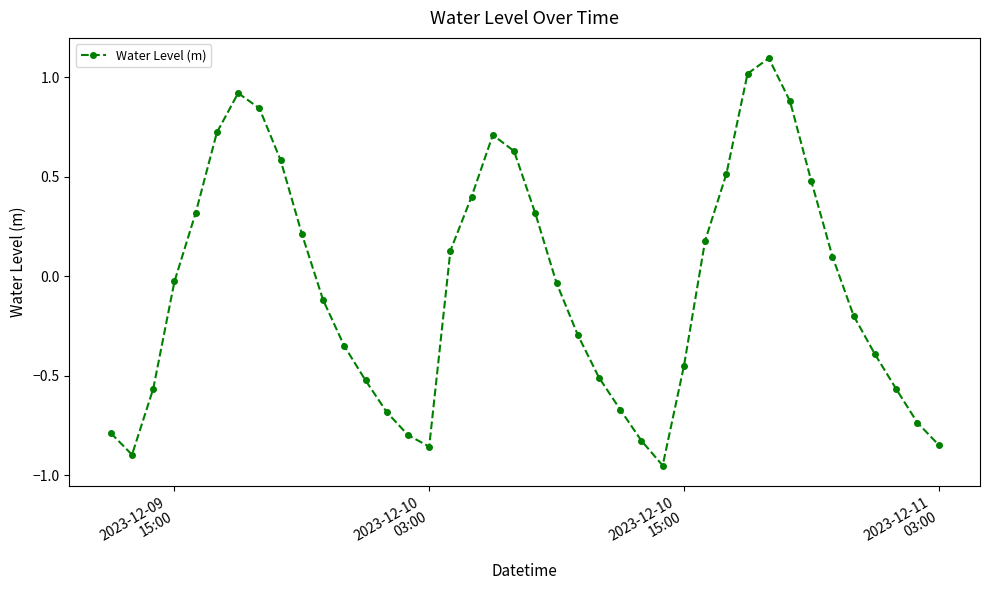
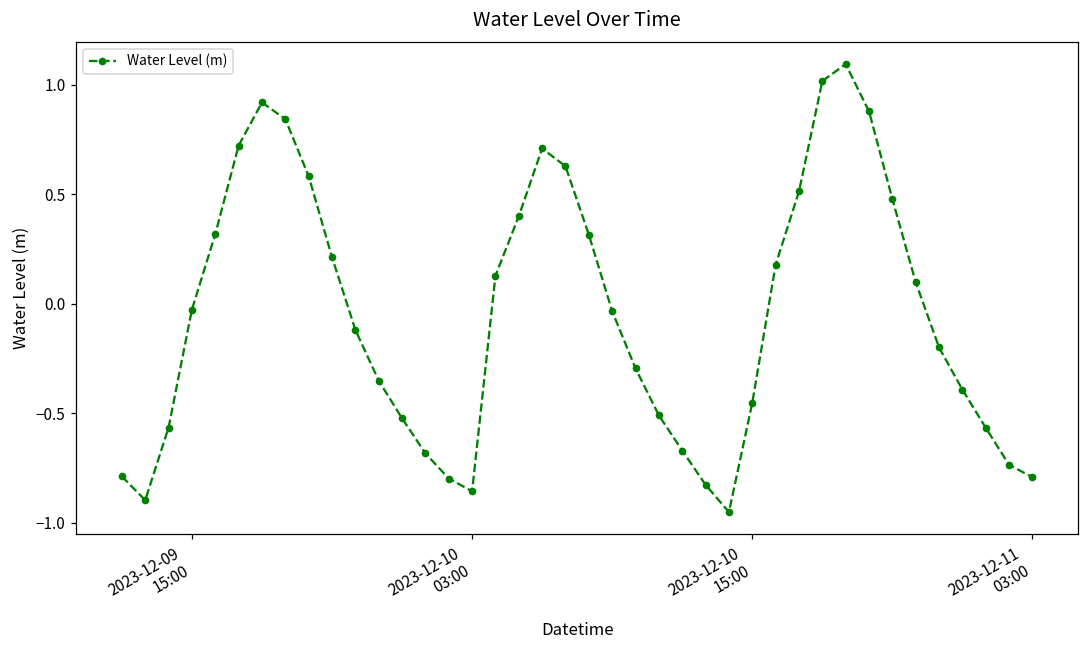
2023-12-11 03:00: -0.85 -> -0.79
